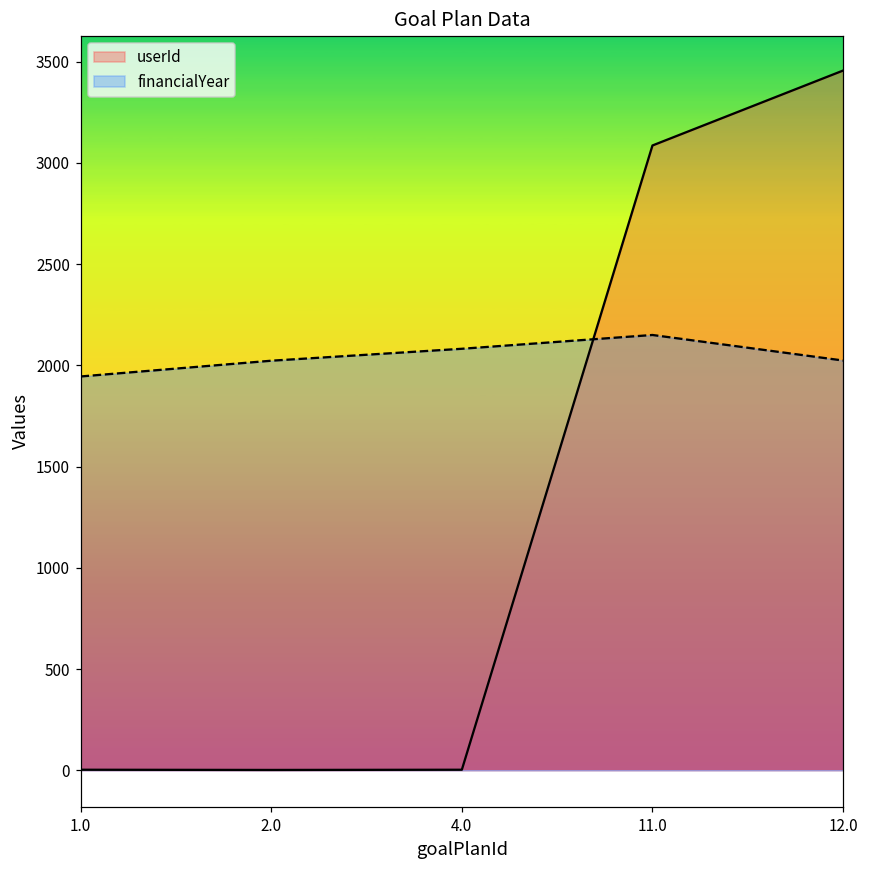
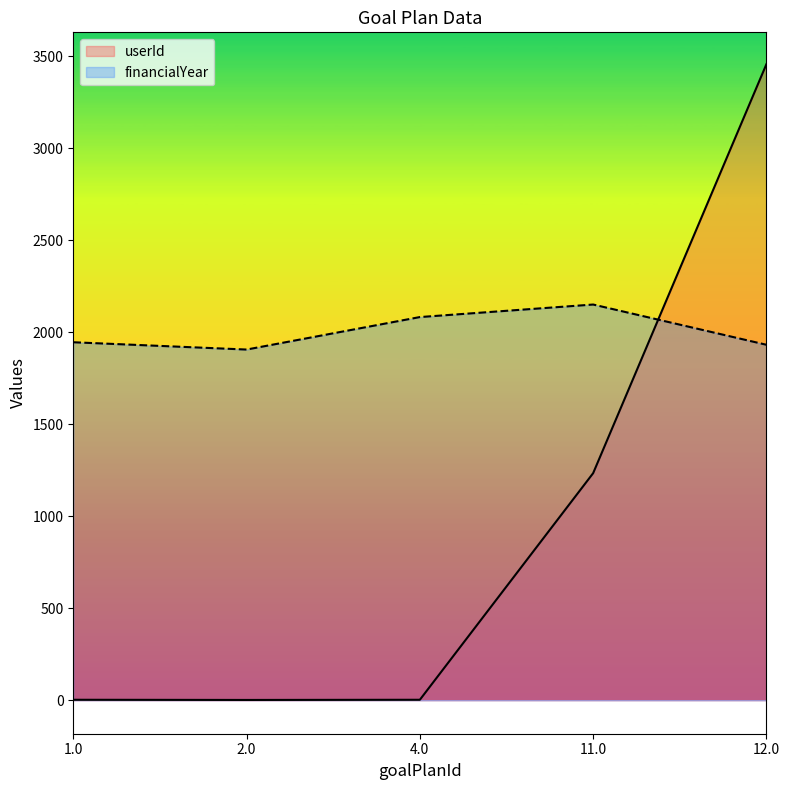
financialYear, 2.0: 2020 -> 1910
userId, 11.0: 3090 -> 1230
financialYear, 12.0: 2020 -> 1930
